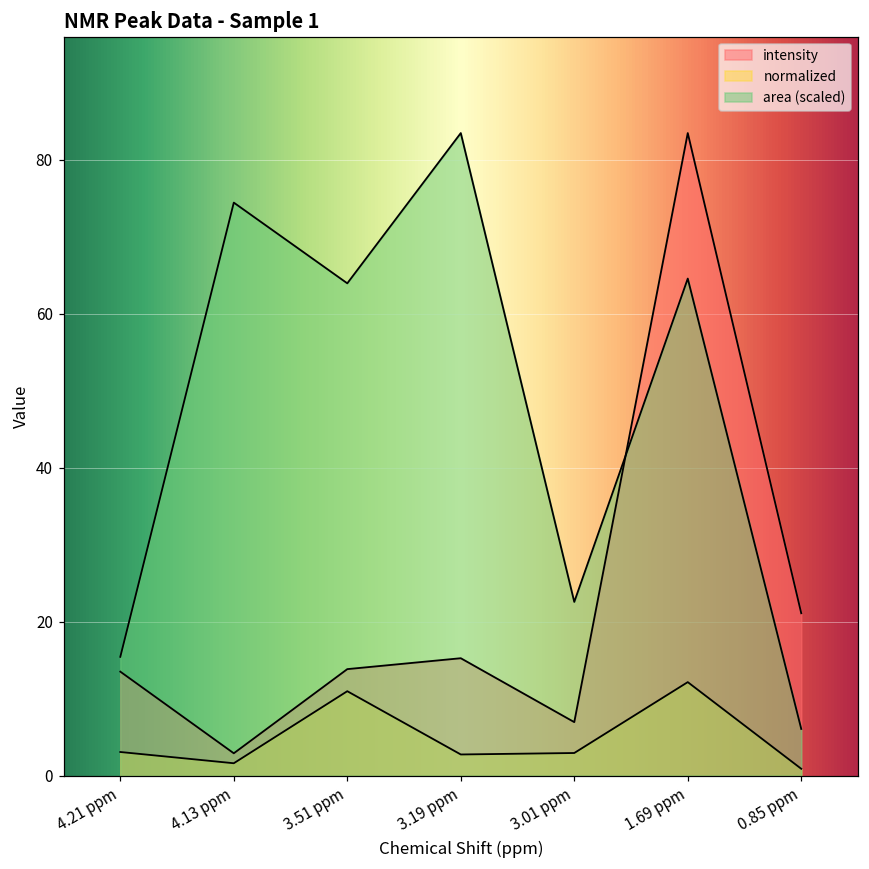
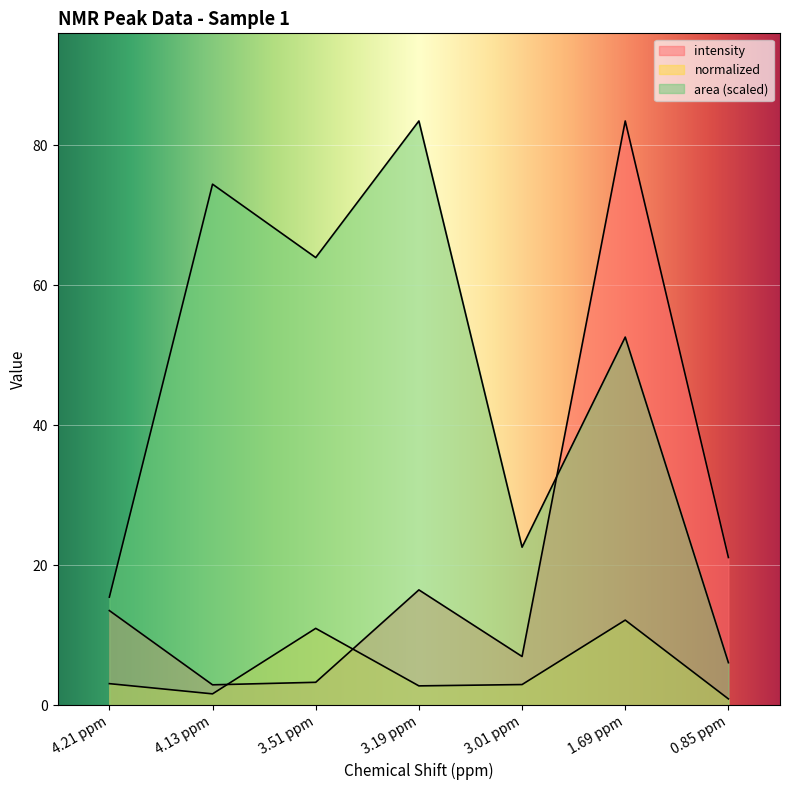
intensity, 3.51 ppm: 14 -> 3
intensity, 3.19 ppm: 15 -> 16
area (scaled), 1.69 ppm: 65 -> 53
